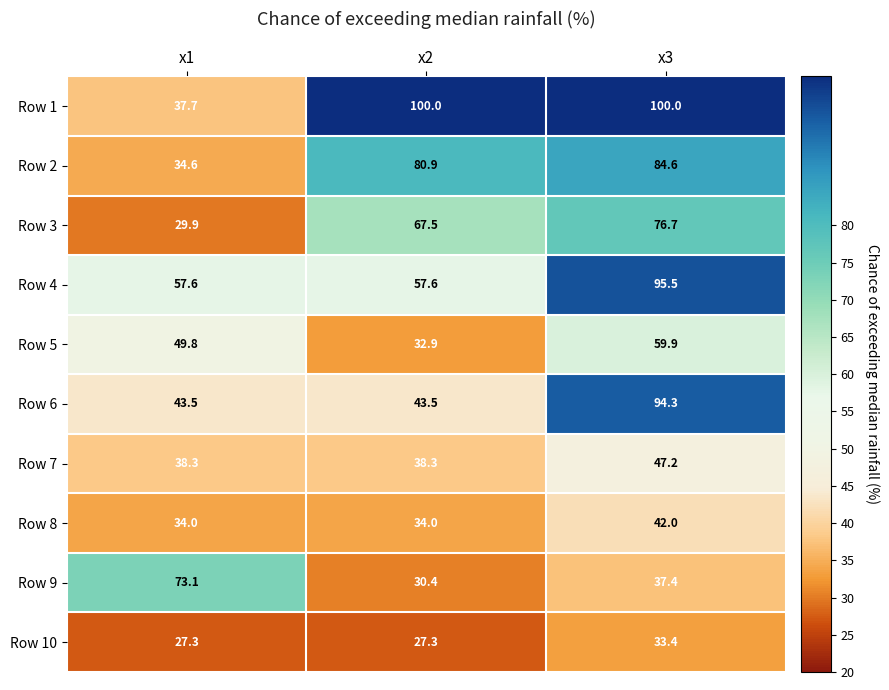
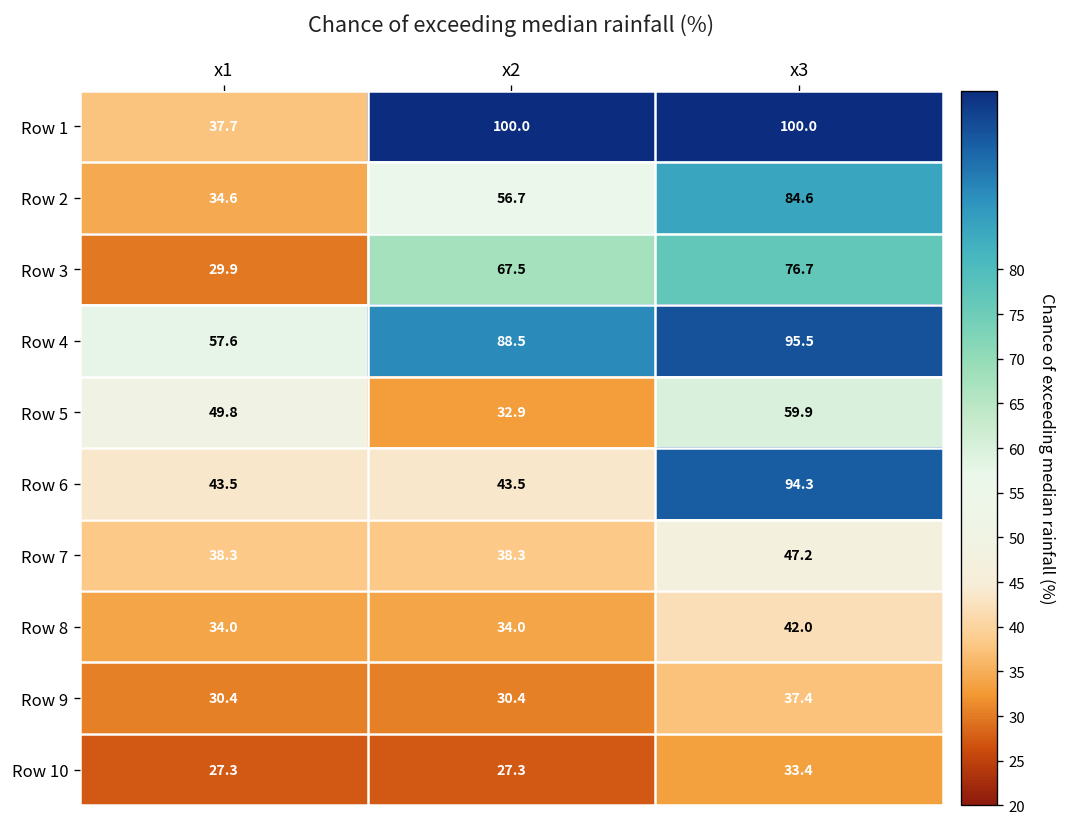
Row 2, x2: 80.9 -> 56.7
Row 4, x2: 57.6 -> 88.5
Row 9, x1: 73.1 -> 30.4
